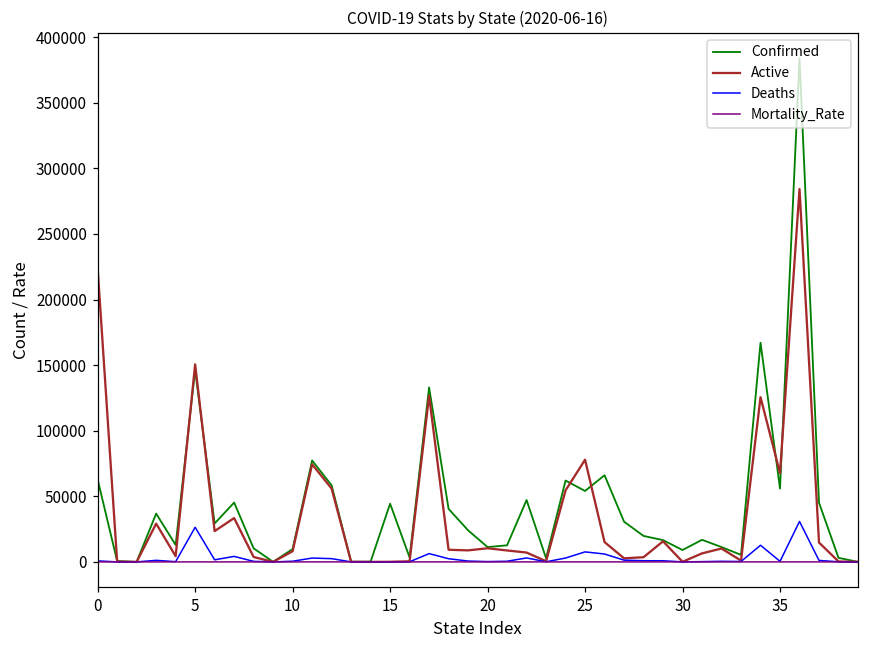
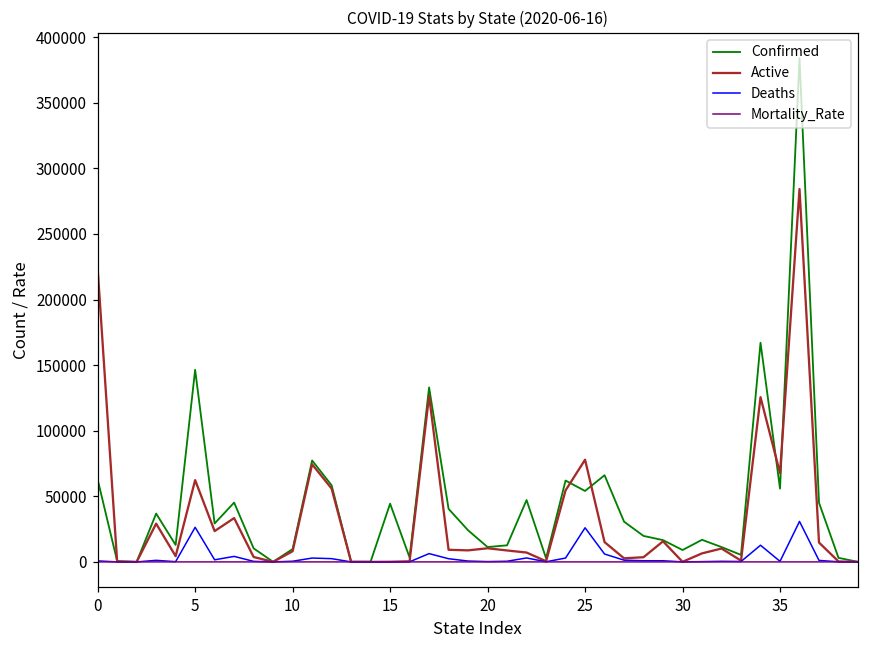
Active, 5: 151000 -> 62000
Deaths, 25: 8000 -> 26000
